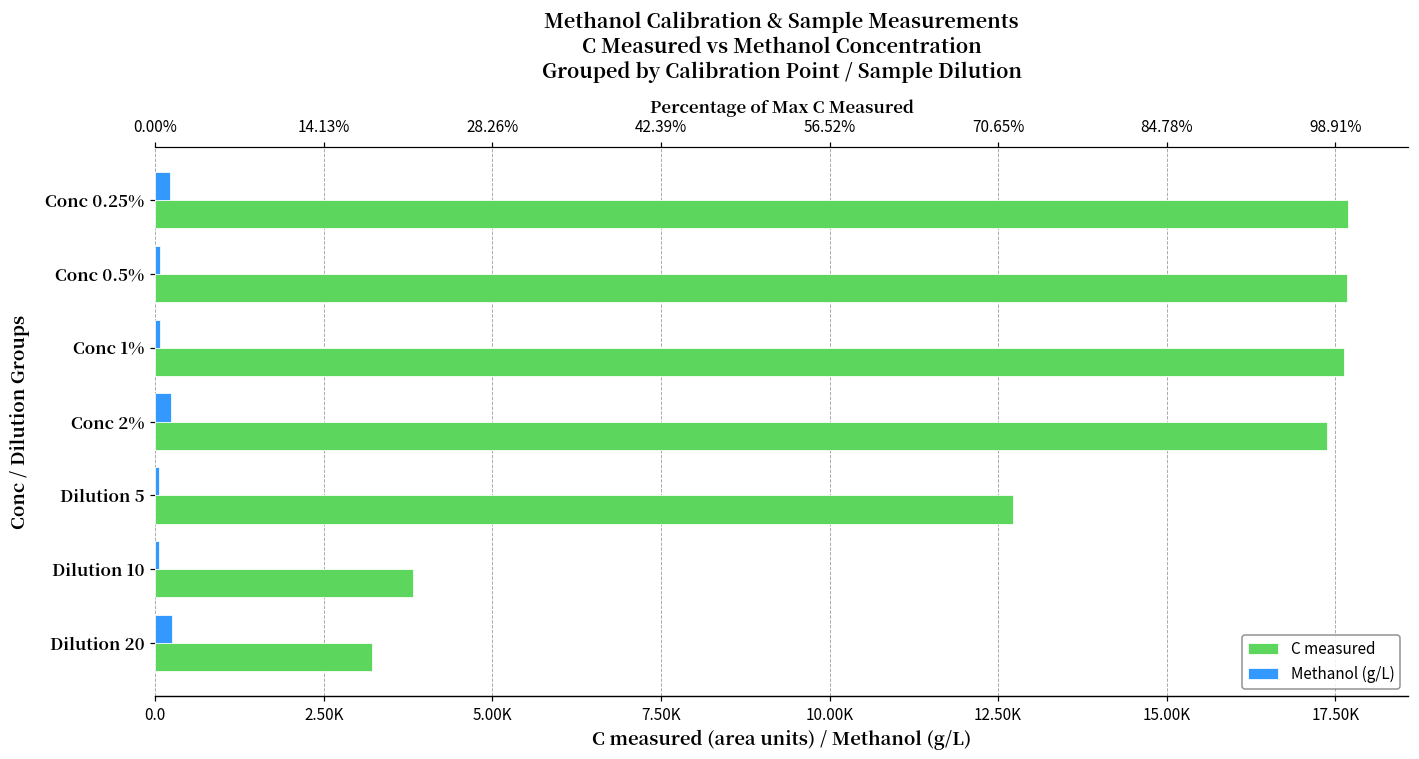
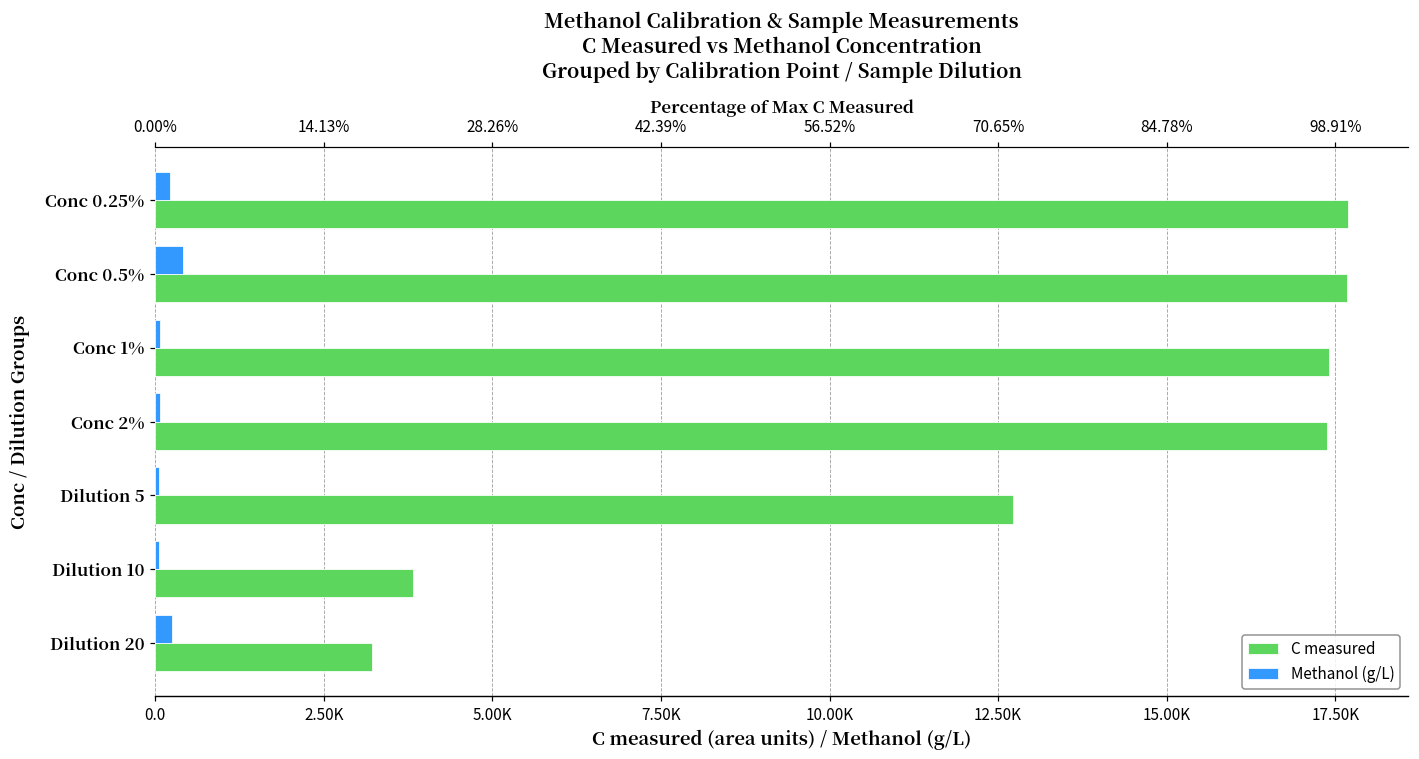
Methanol (g/L), Conc 0.5%: 100 -> 400
C measured, Conc 1%: 17600 -> 17400
Methanol (g/L), Conc 2%: 200 -> 100
